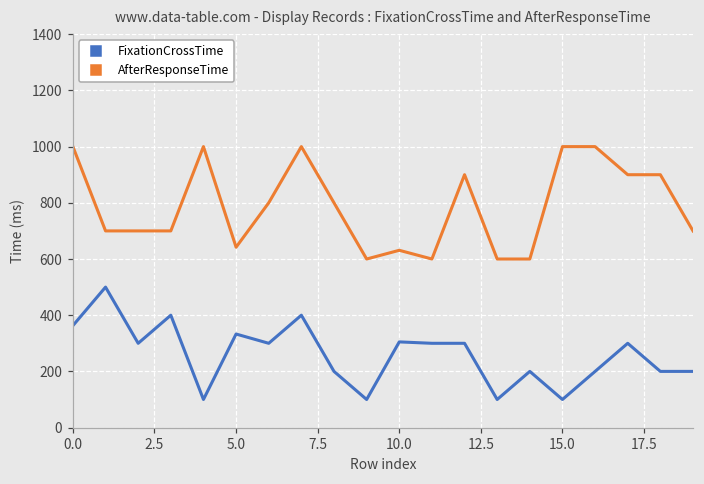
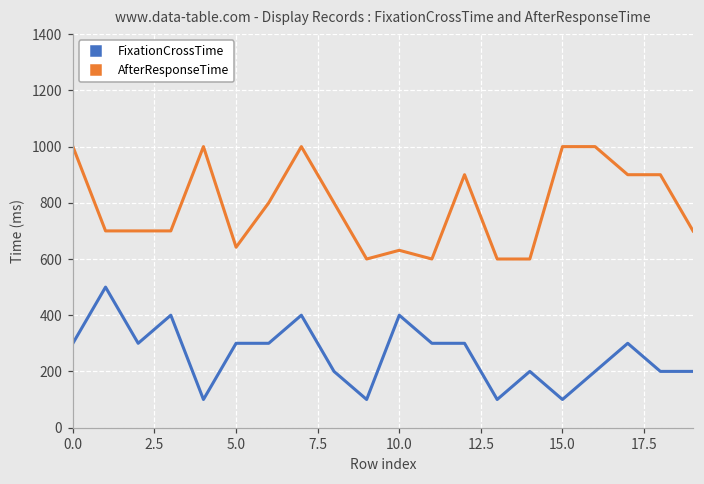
FixationCrossTime, 0.0: 360 -> 300
FixationCrossTime, 5.0: 330 -> 300
FixationCrossTime, 10.0: 310 -> 400
